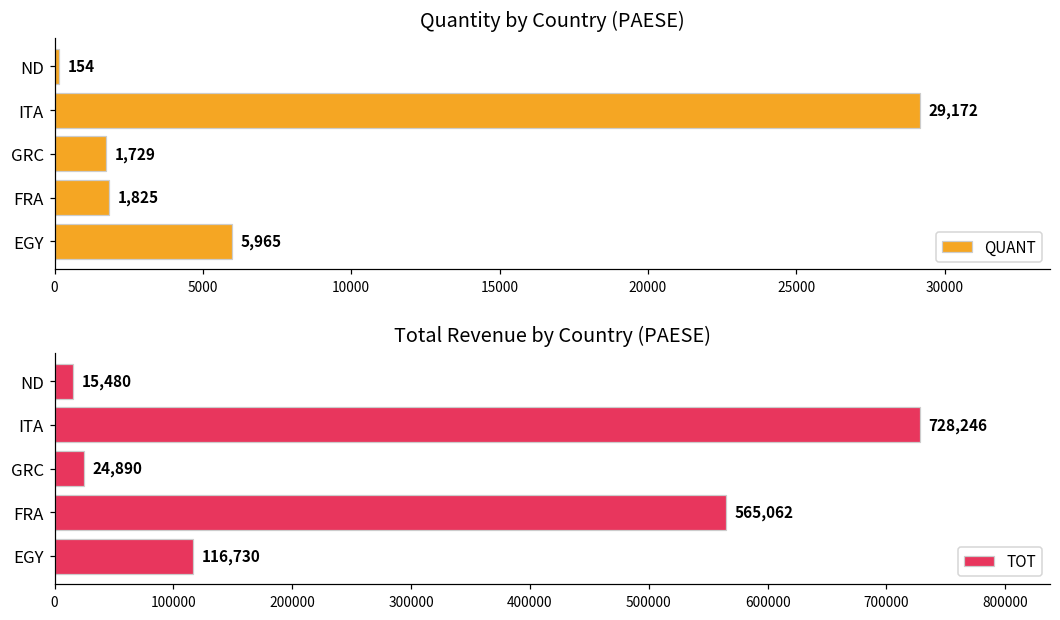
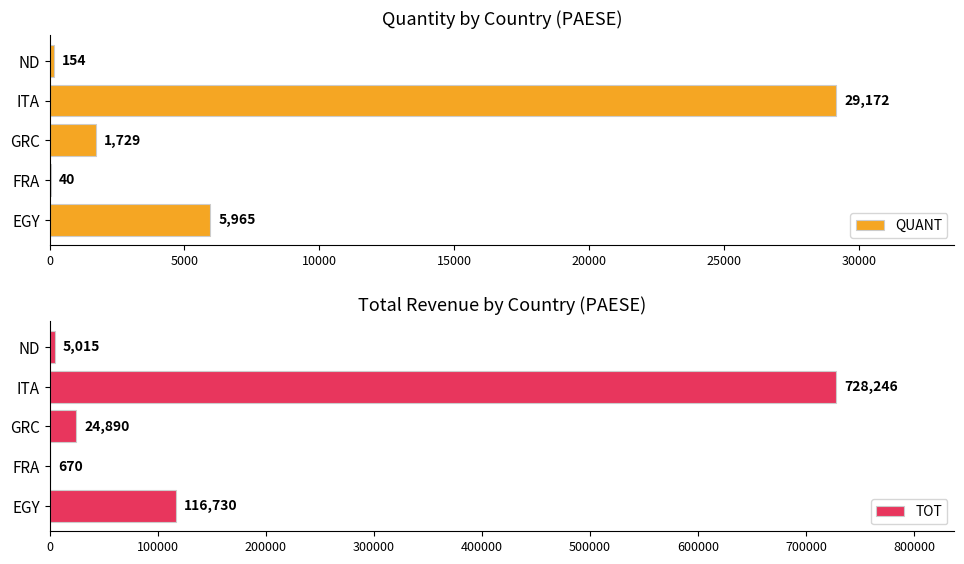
Quantity by Country (PAESE), FRA: 1,825 -> 40
Total Revenue by Country (PAESE), ND: 15,480 -> 5,015
Total Revenue by Country (PAESE), FRA: 565,062 -> 670
